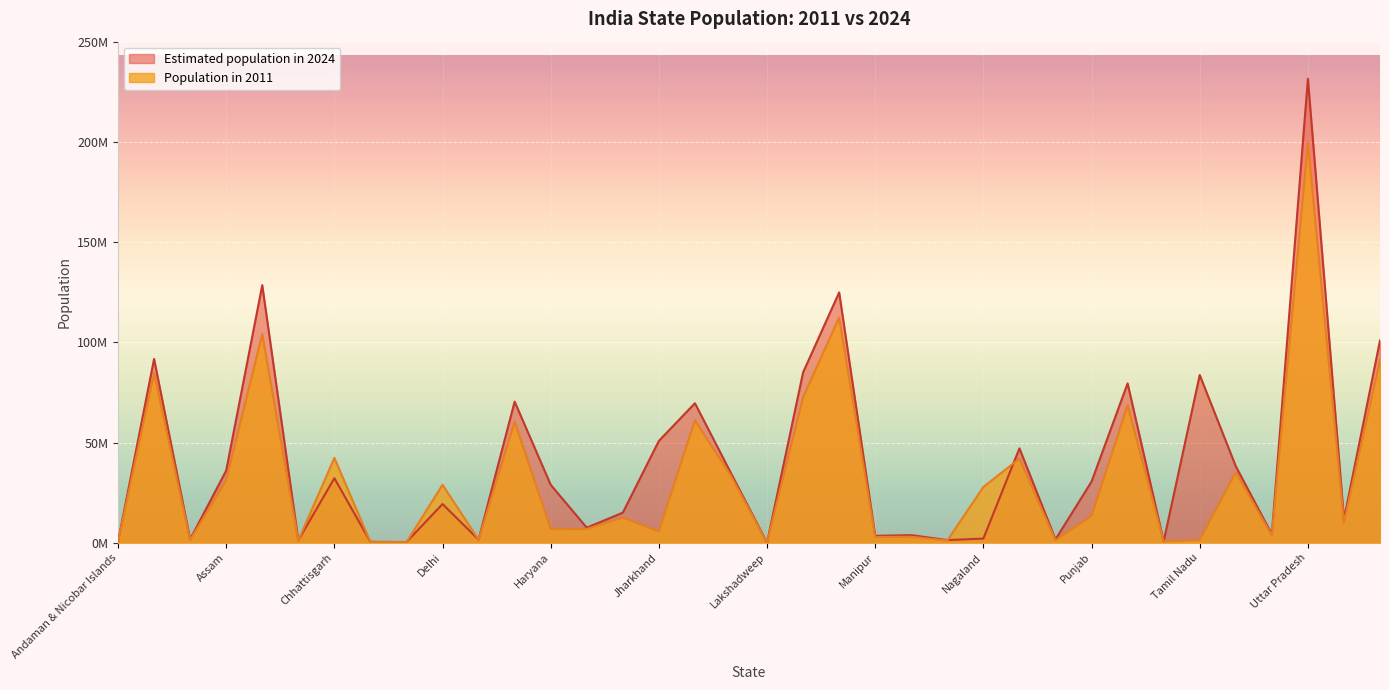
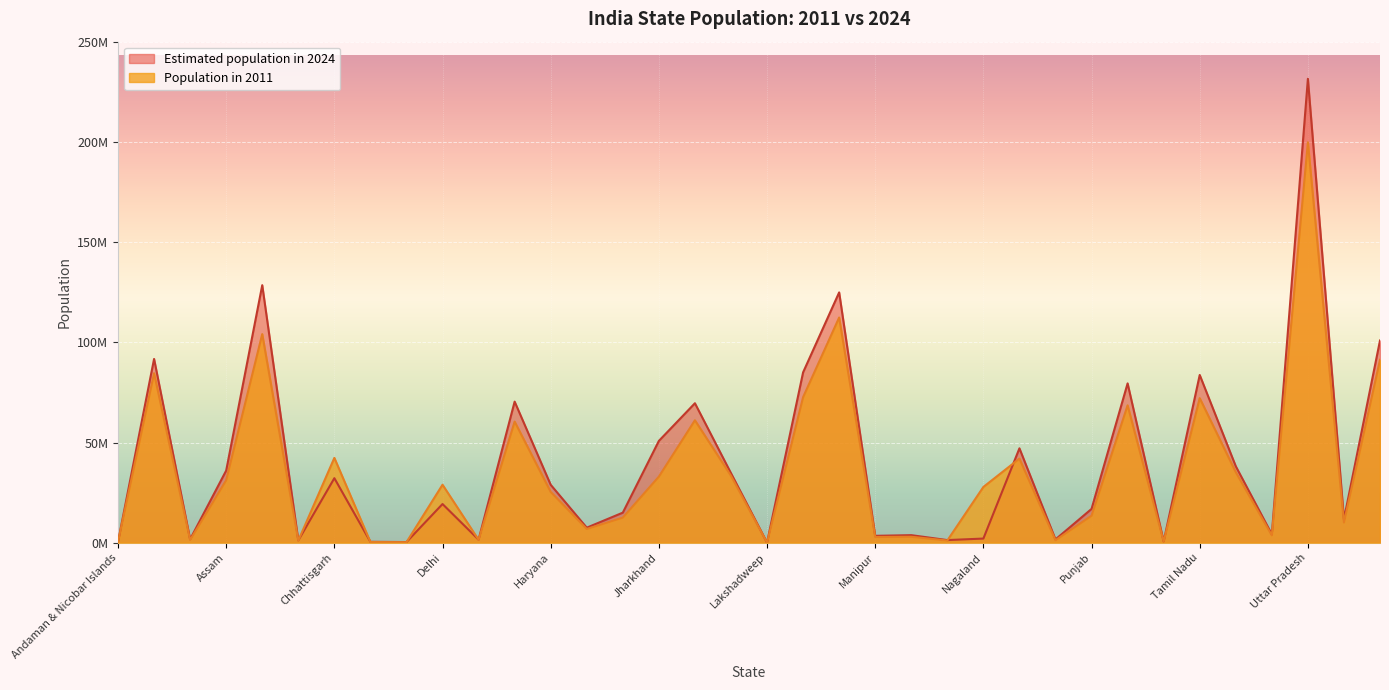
Population in 2011, Haryana: 7000000 -> 25000000
Population in 2011, Jharkhand: 6000000 -> 33000000
Estimated population in 2024, Punjab: 31000000 -> 17000000
Population in 2011, Tamil Nadu: 1000000 -> 72000000
